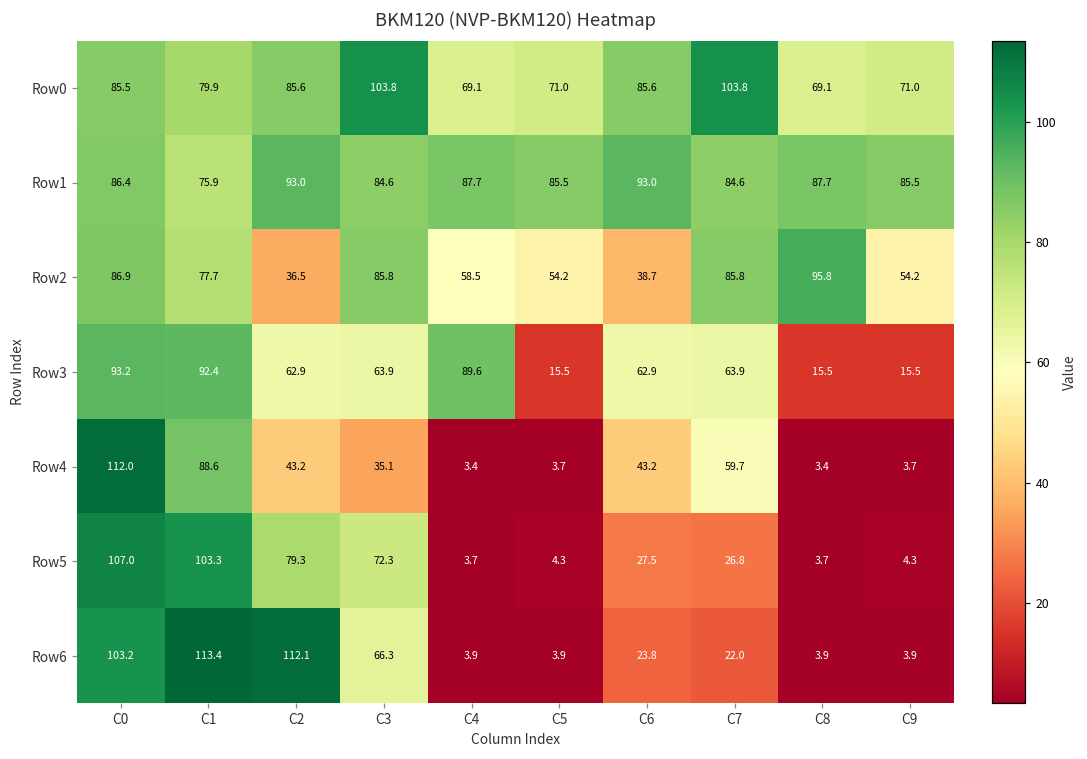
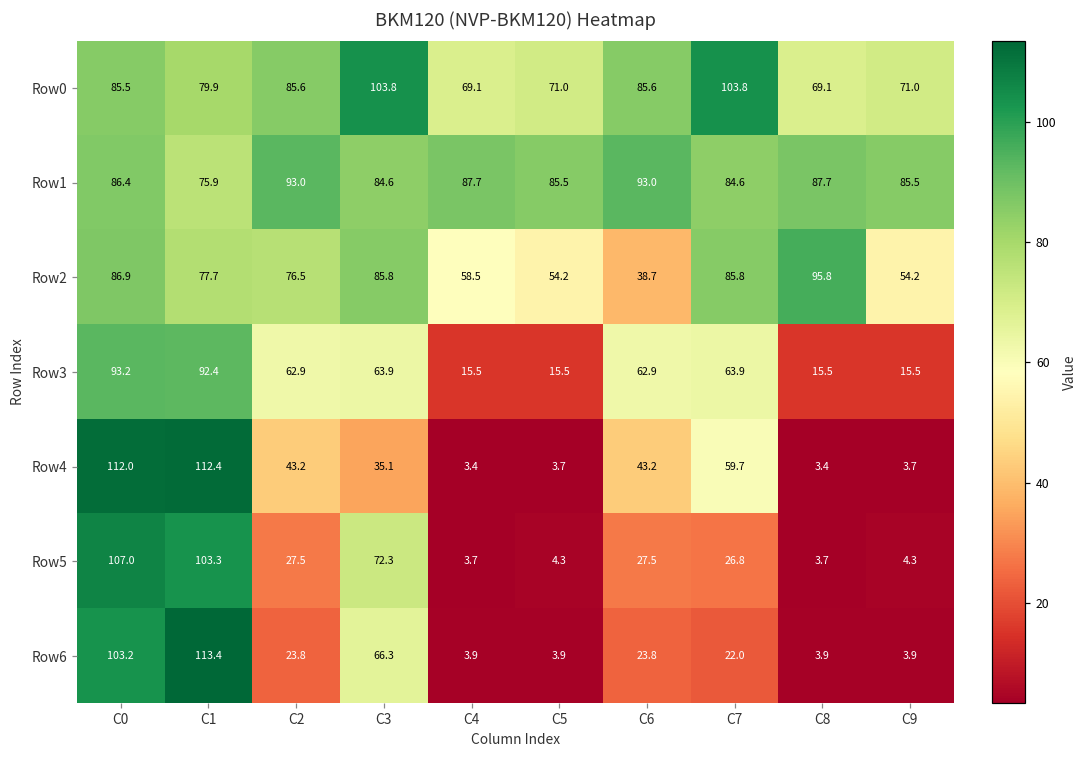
Row2, C2: 36.5 -> 76.5
Row3, C4: 89.6 -> 15.5
Row4, C1: 88.6 -> 112.4
Row5, C2: 79.3 -> 27.5
Row6, C2: 112.1 -> 23.8
